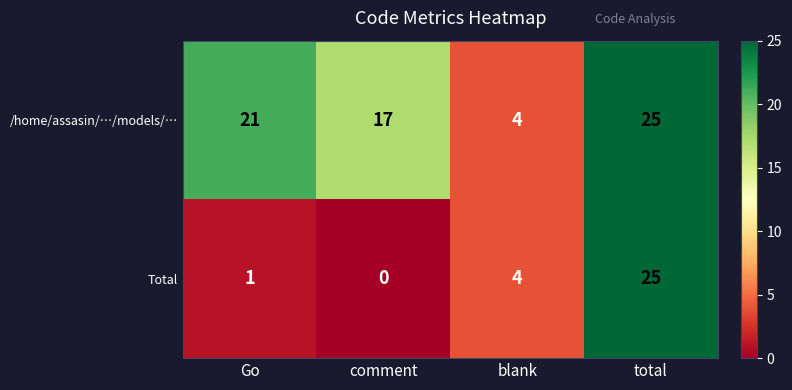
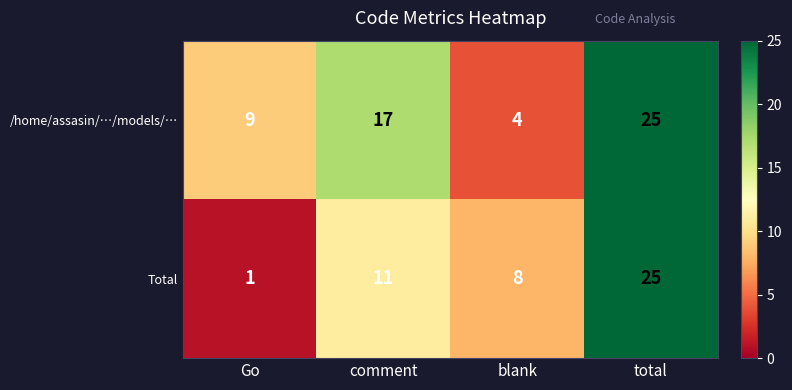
/home/assasin/…/models/…, Go: 21 -> 9
Total, comment: 0 -> 11
Total, blank: 4 -> 8
